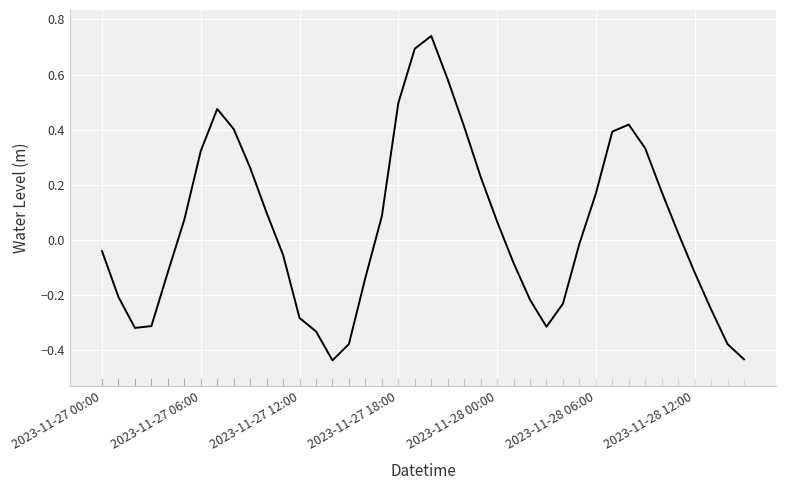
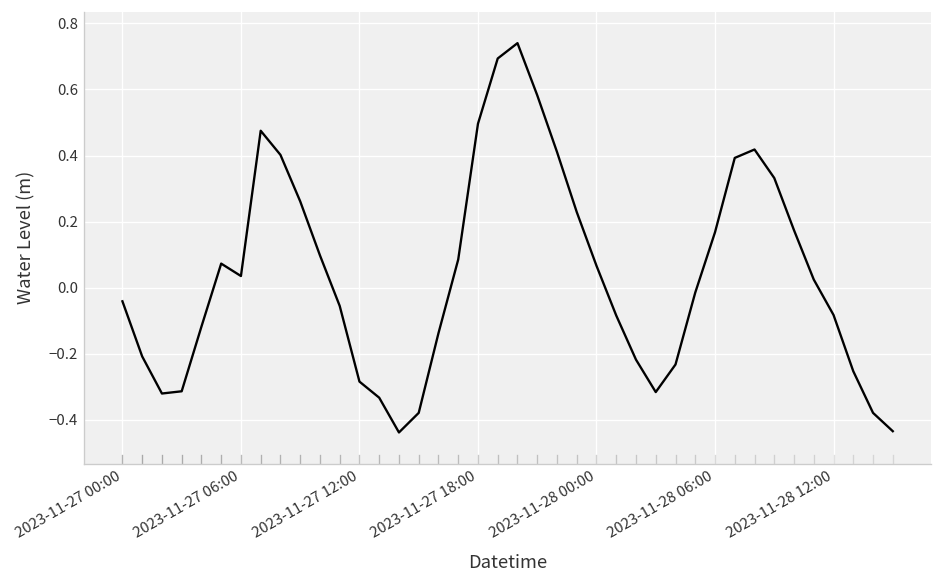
2023-11-27 06:00: 0.32 -> 0.04
2023-11-28 12:00: -0.12 -> -0.08
